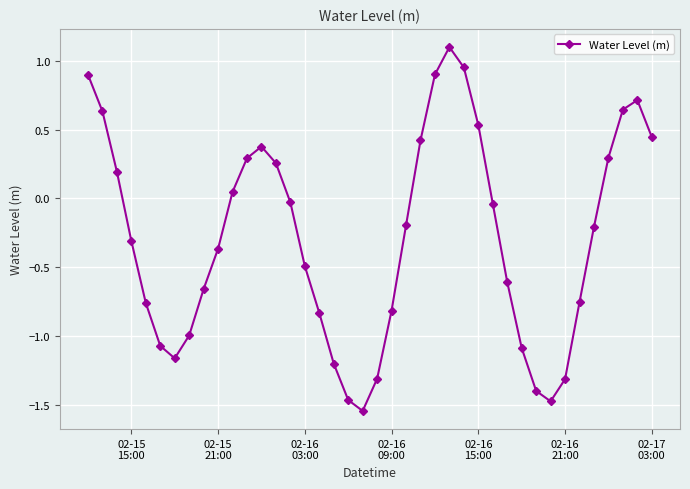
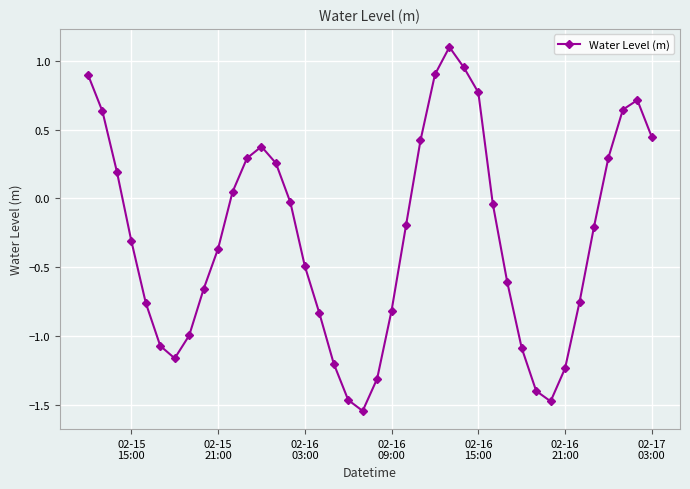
02-16 15:00: 0.53 -> 0.77
02-16 21:00: -1.31 -> -1.24
